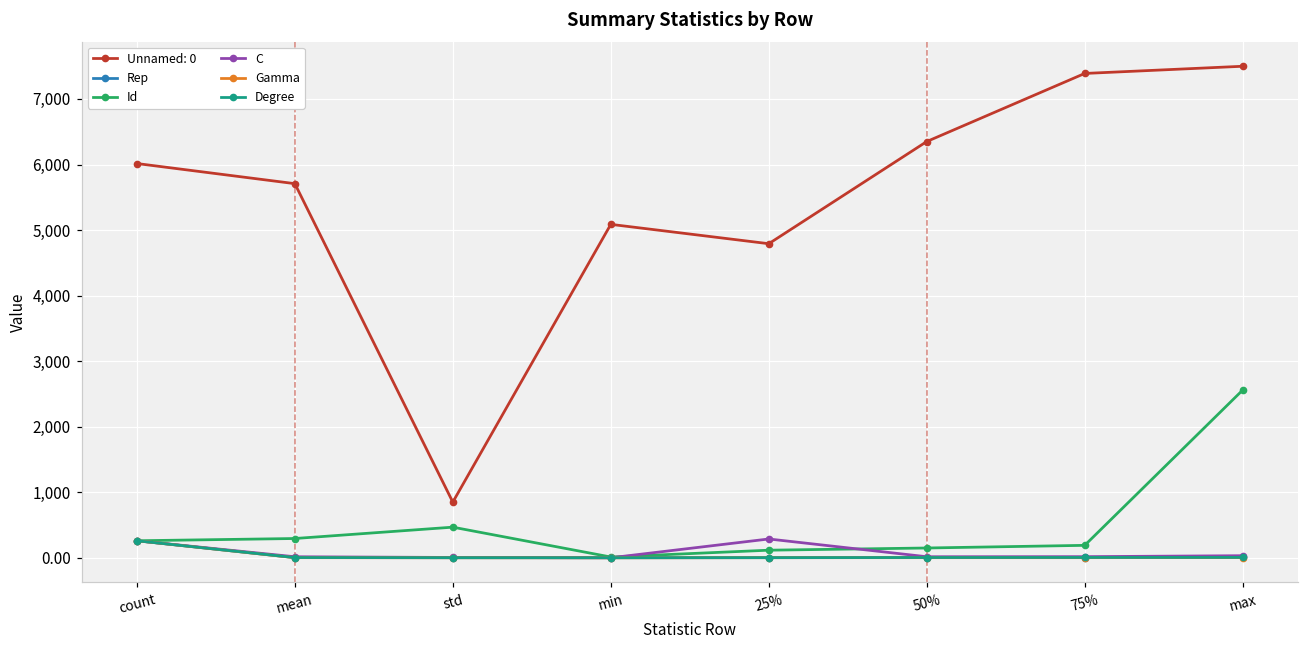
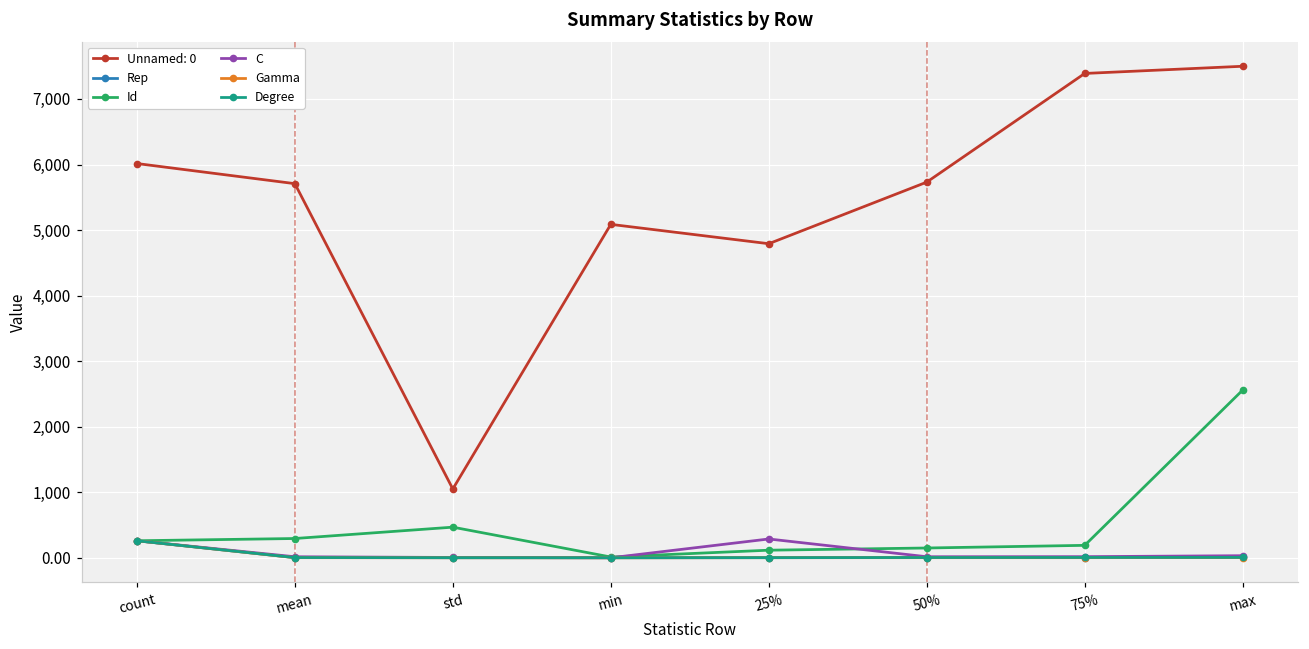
Unnamed: 0, std: 800 -> 1,100
Unnamed: 0, 50%: 6,400 -> 5,700
